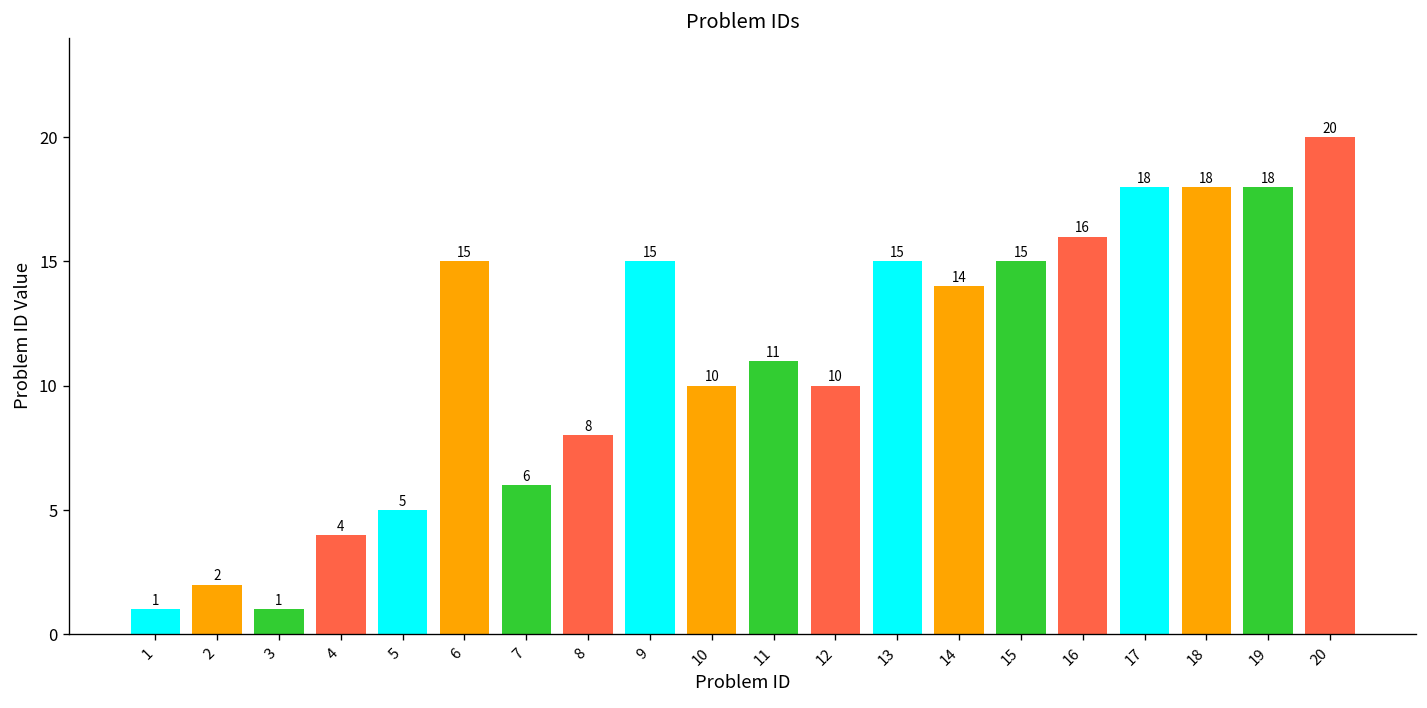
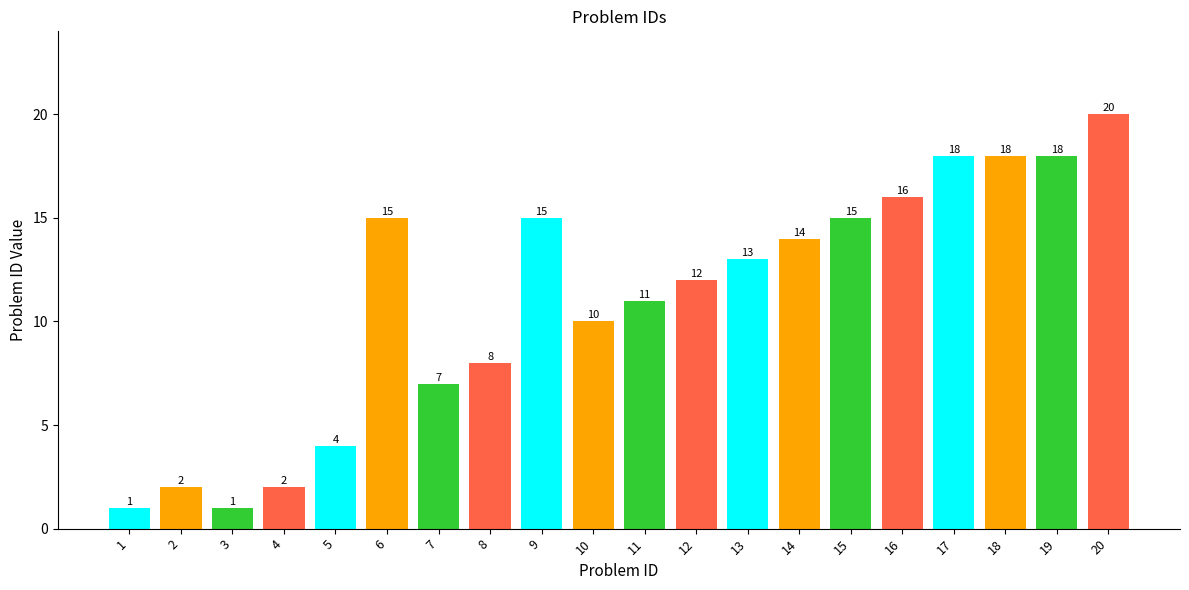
4: 4 -> 2
5: 5 -> 4
7: 6 -> 7
12: 10 -> 12
13: 15 -> 13
